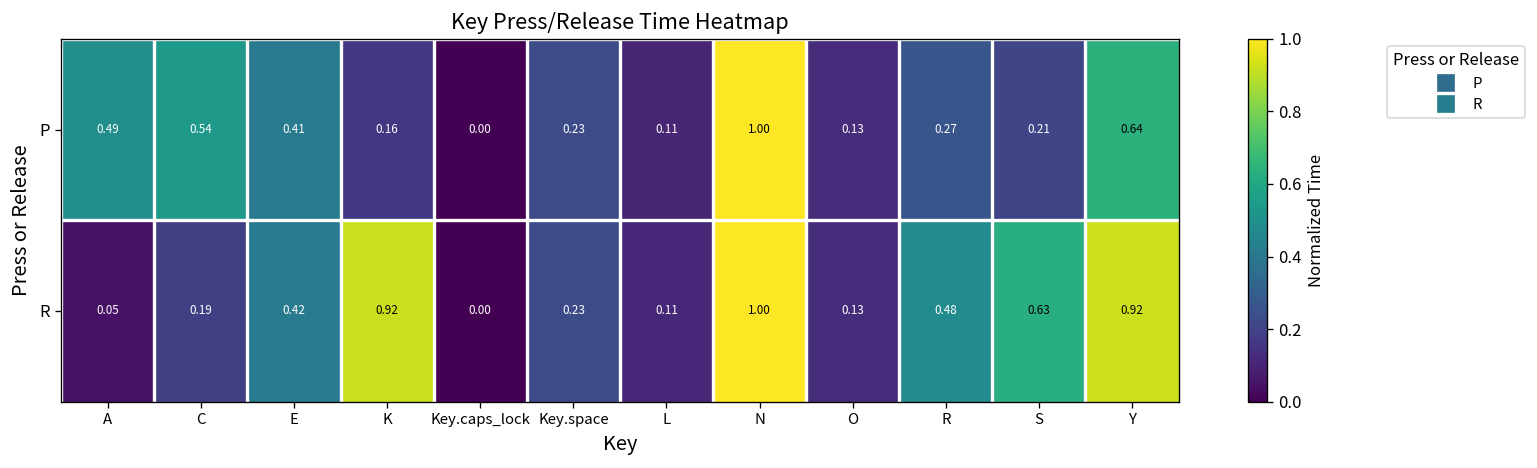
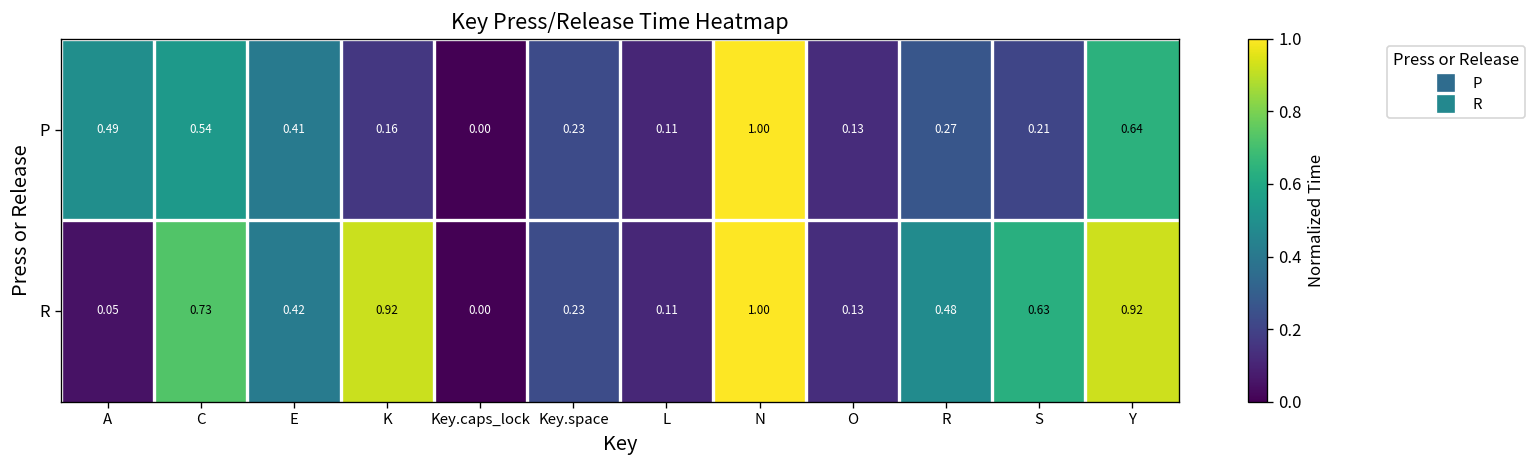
R, C: 0.19 -> 0.73
